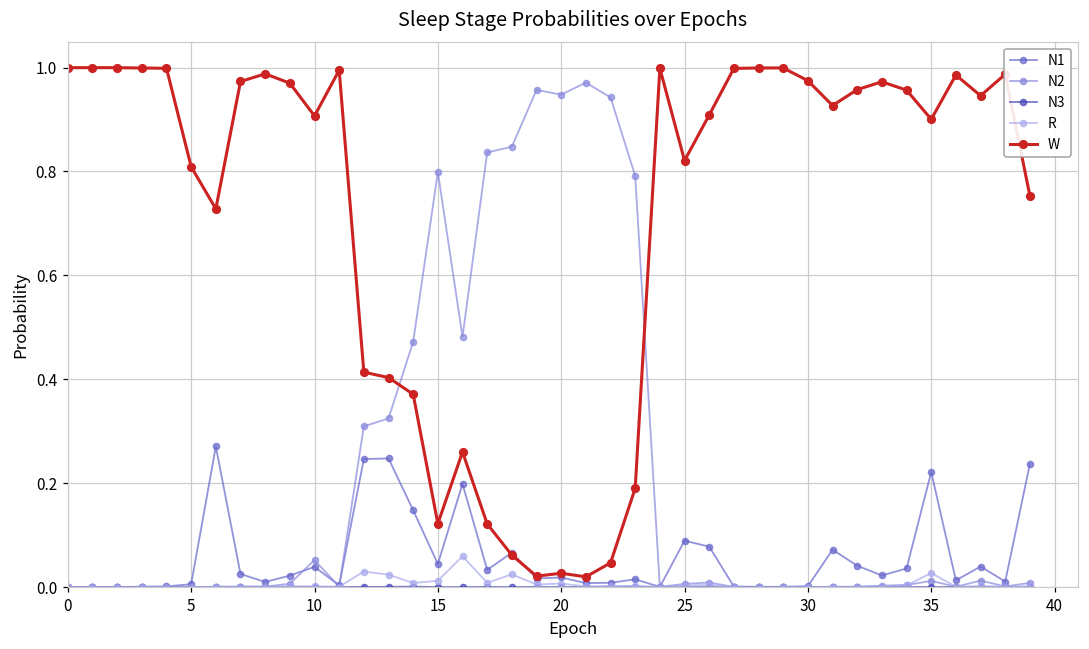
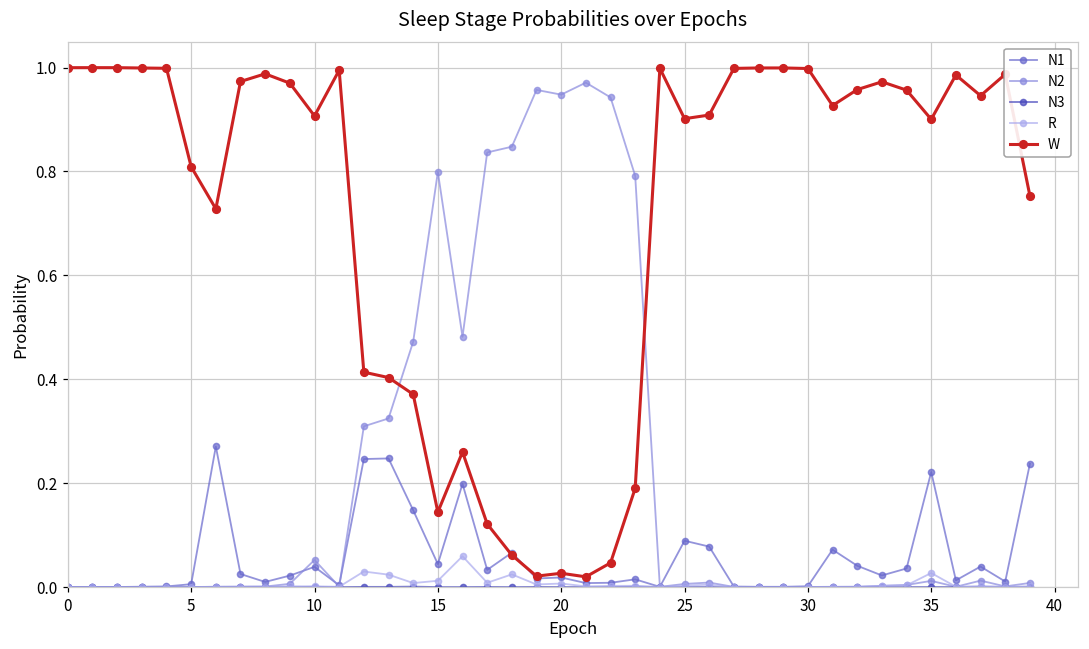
W, 15: 0.12 -> 0.14
W, 25: 0.82 -> 0.90
W, 30: 0.97 -> 1.00
